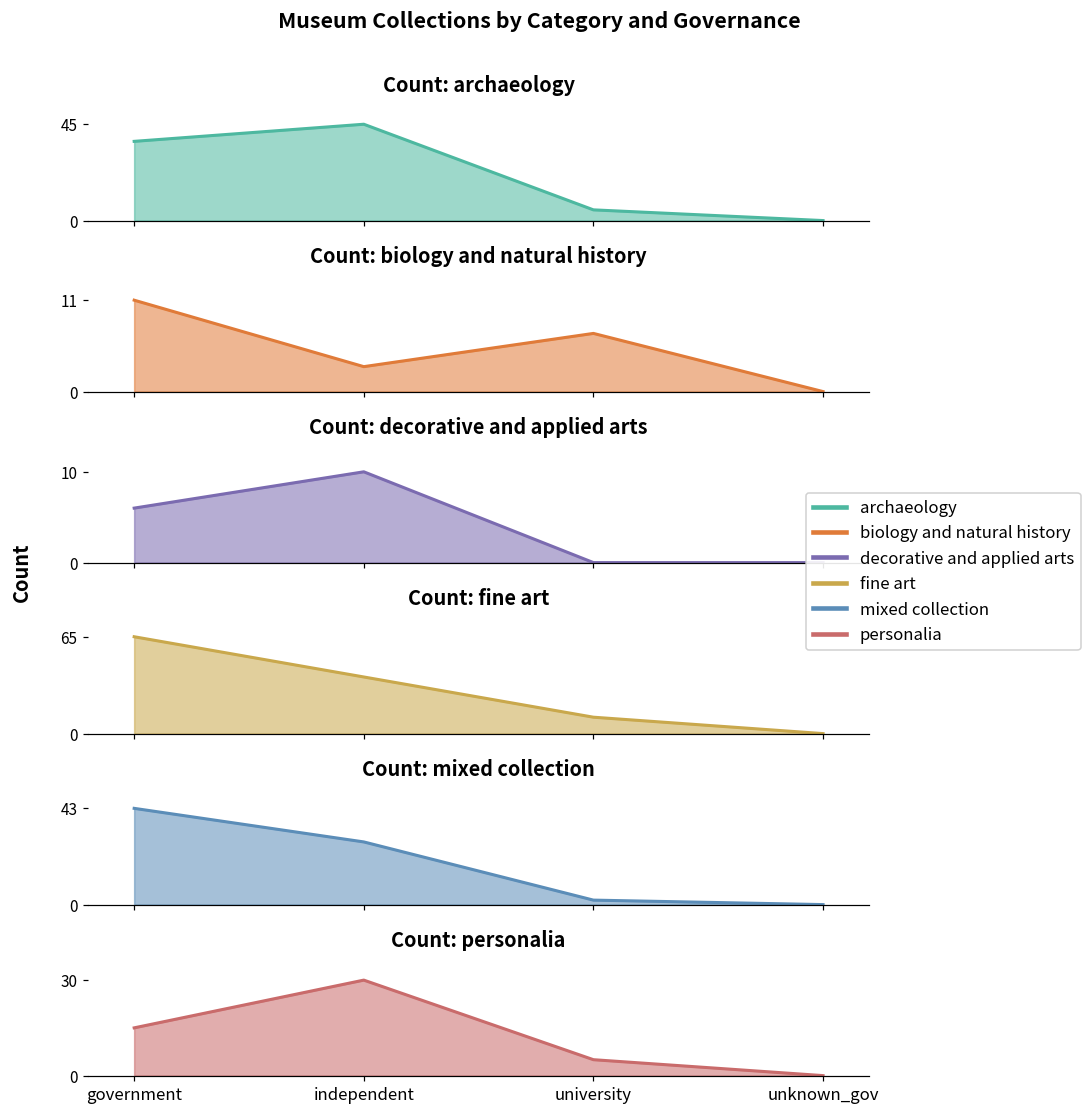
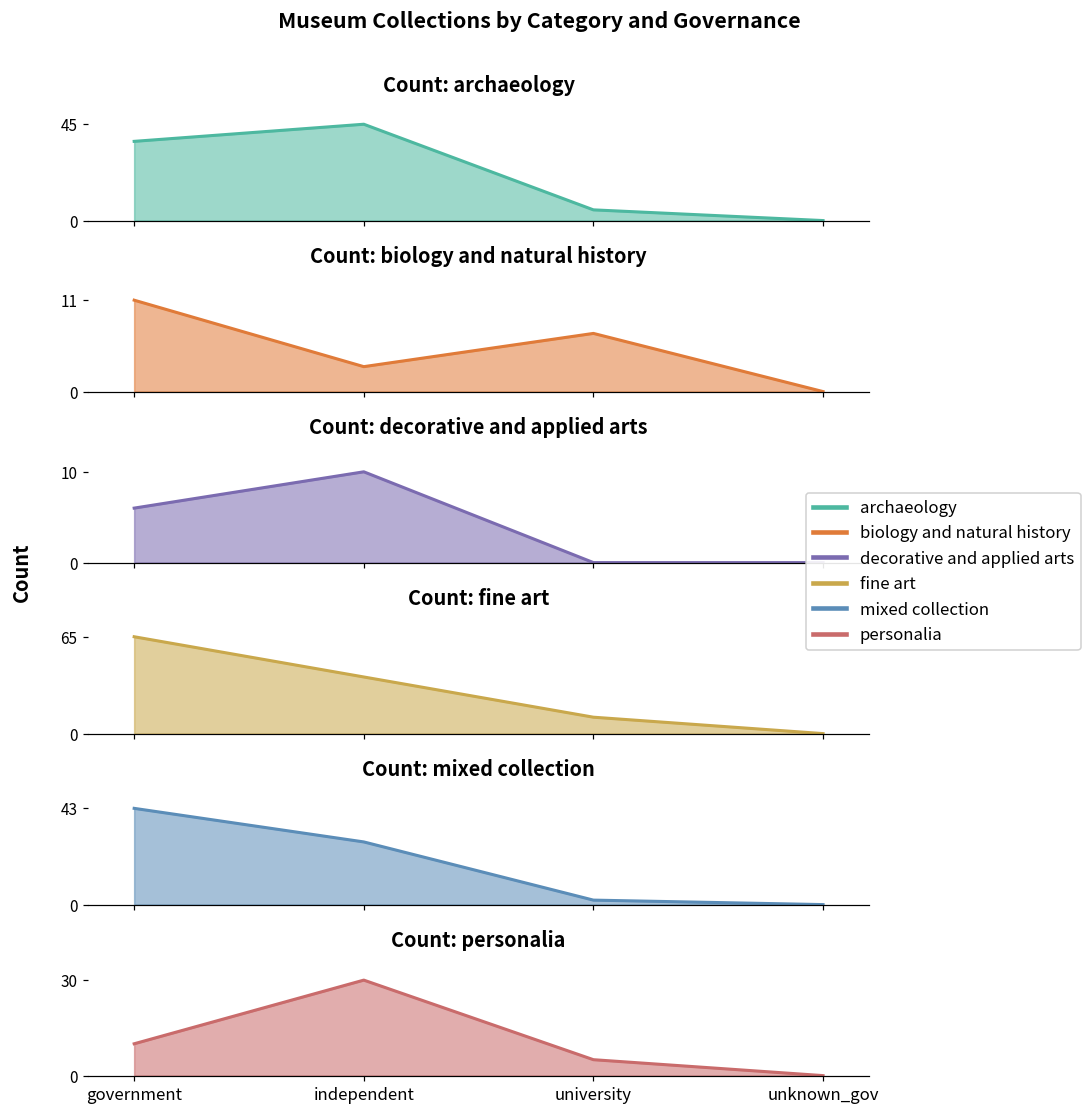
Count: personalia, government: 15 -> 10
